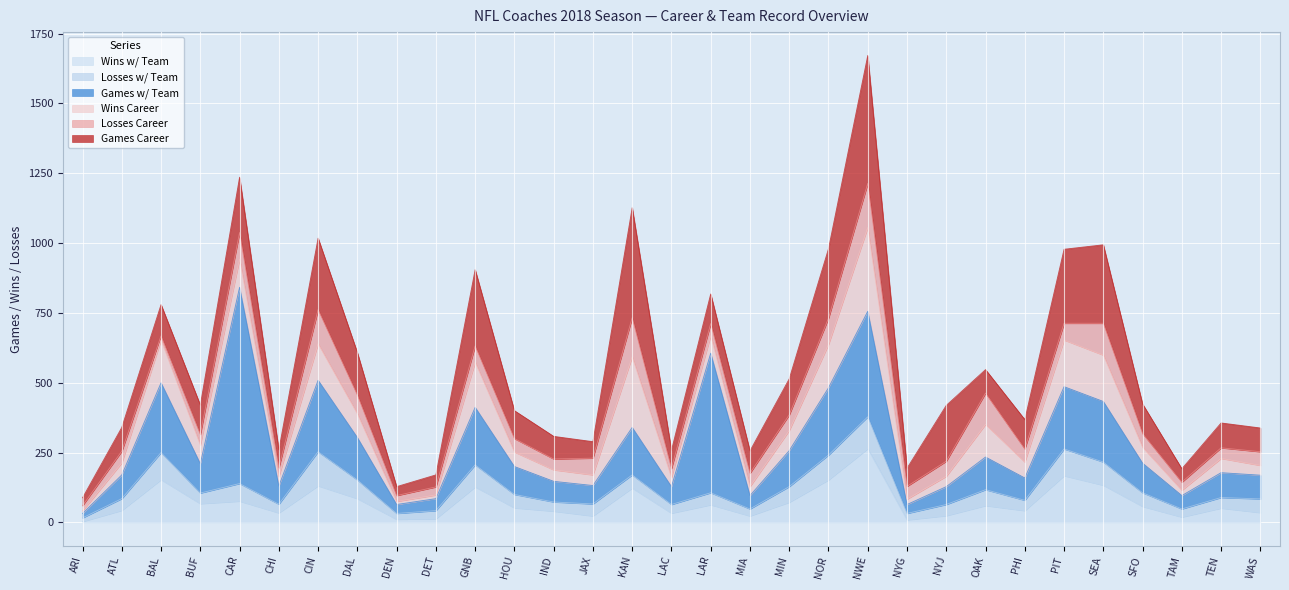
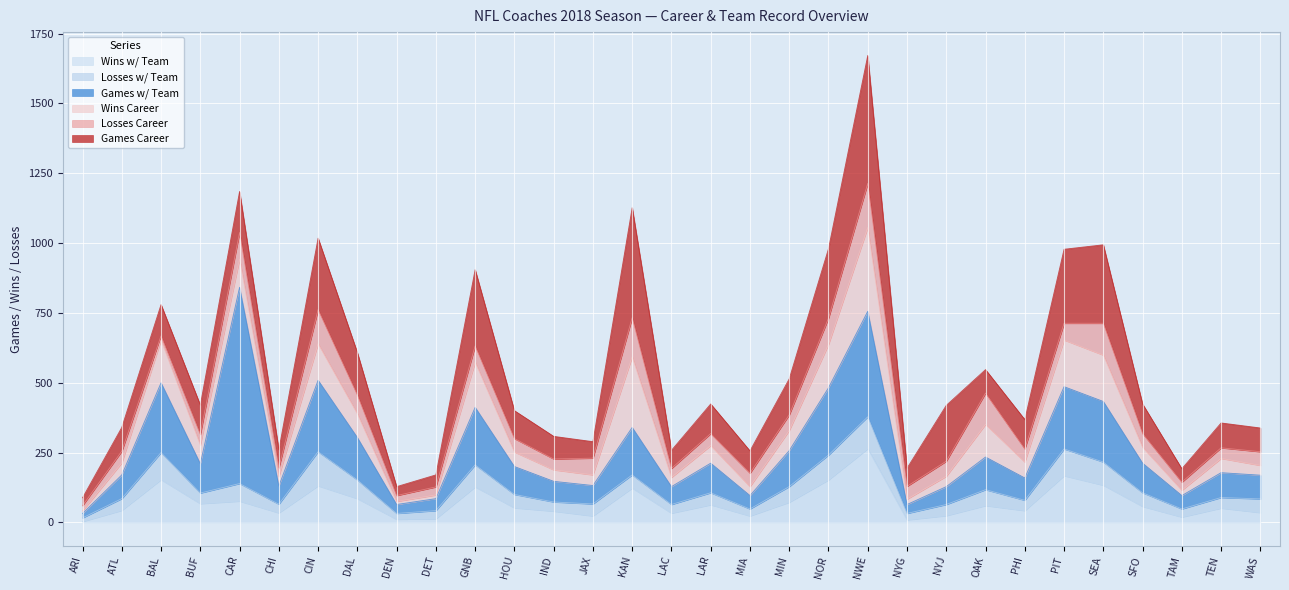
Games Career, CAR: 200 -> 150
Games w/ Team, LAR: 500 -> 110
